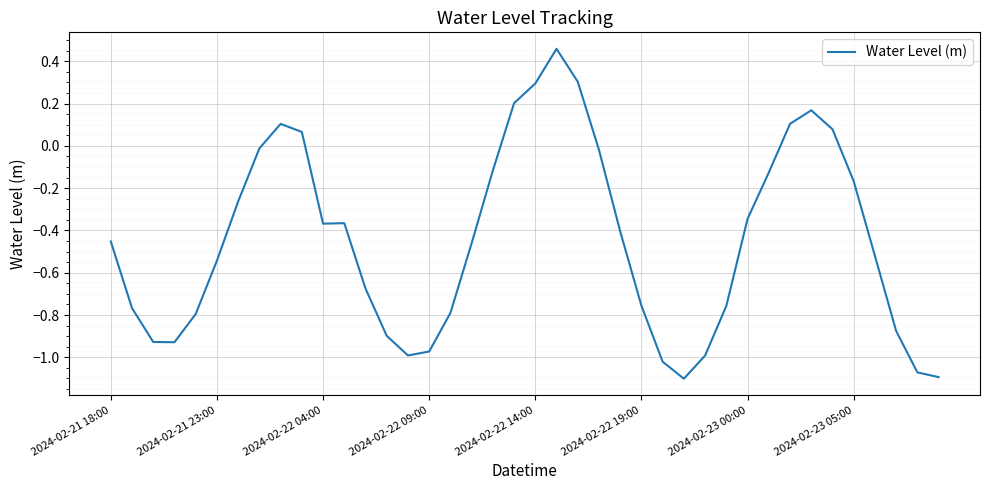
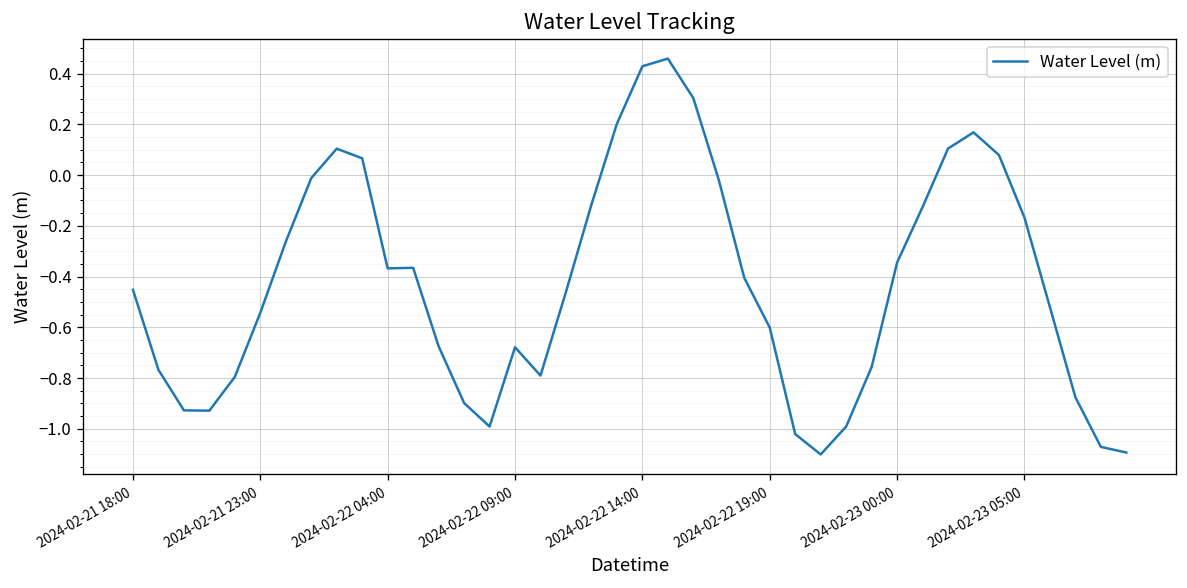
2024-02-22 09:00: -0.97 -> -0.68
2024-02-22 14:00: 0.30 -> 0.43
2024-02-22 19:00: -0.76 -> -0.60
